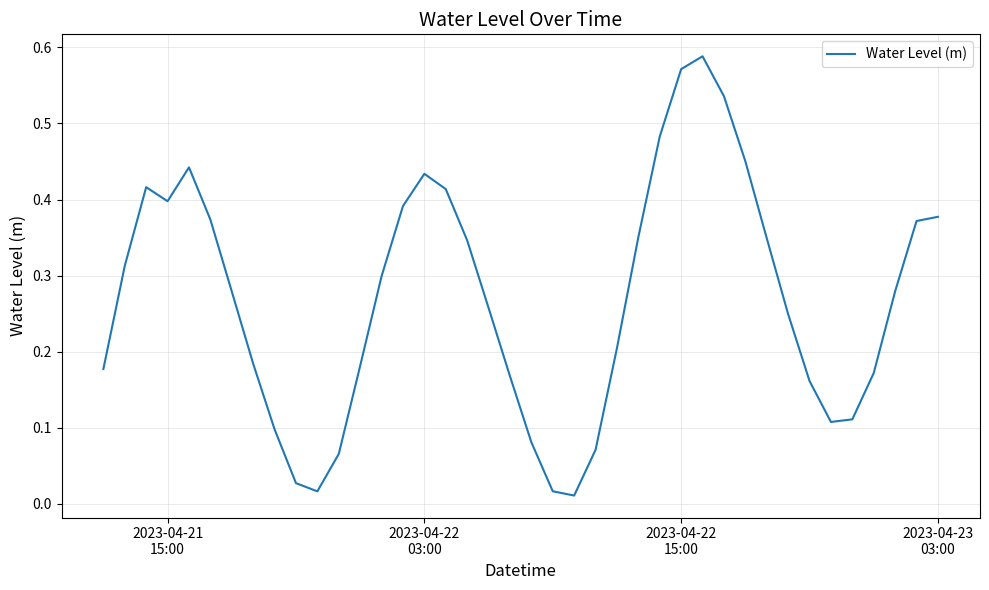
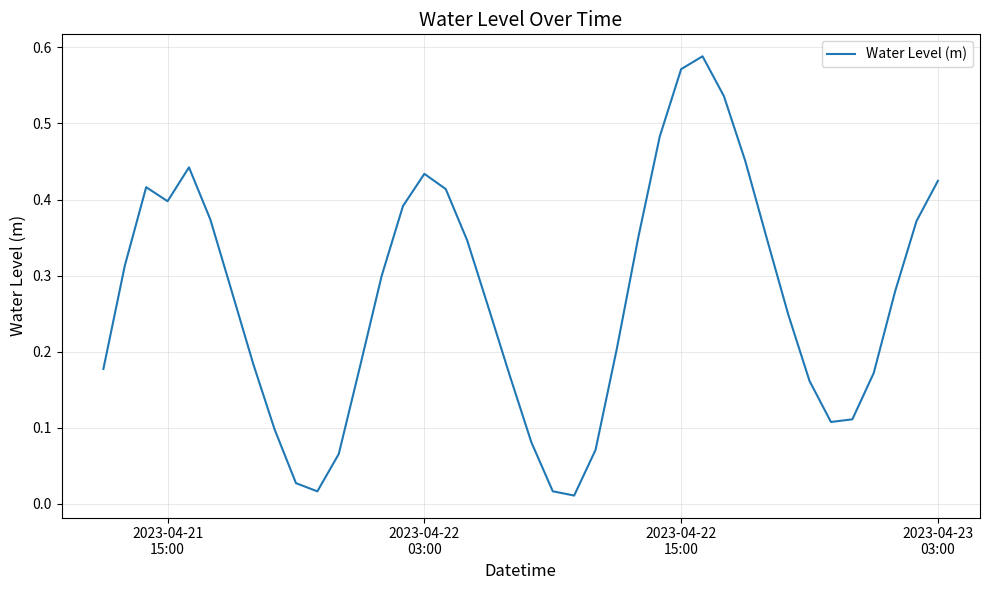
2023-04-23 03:00: 0.38 -> 0.42
